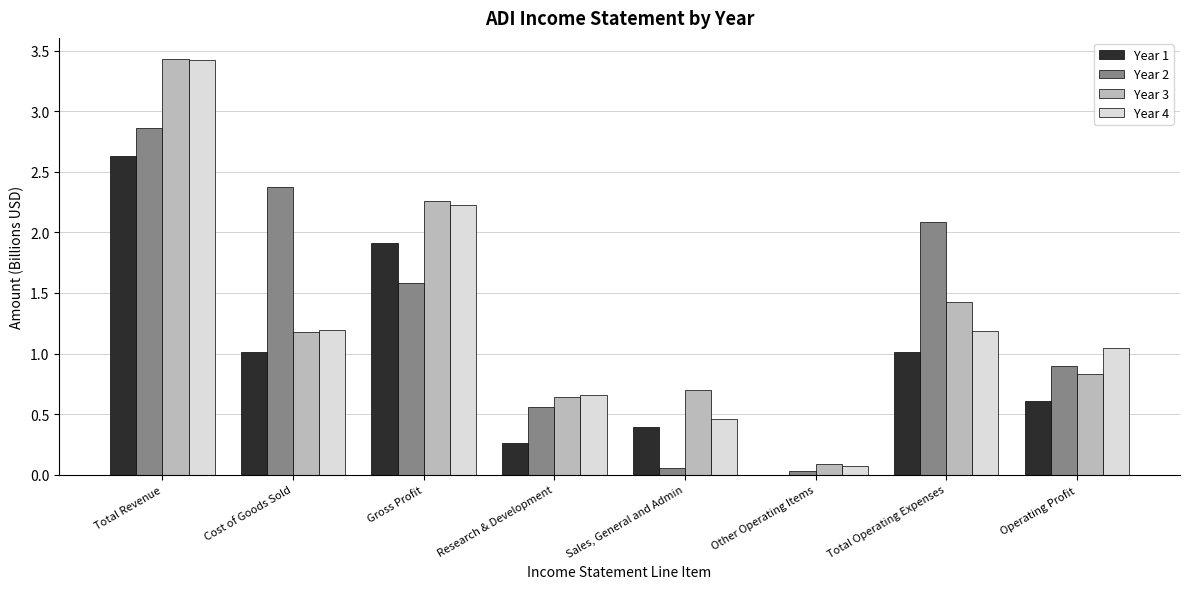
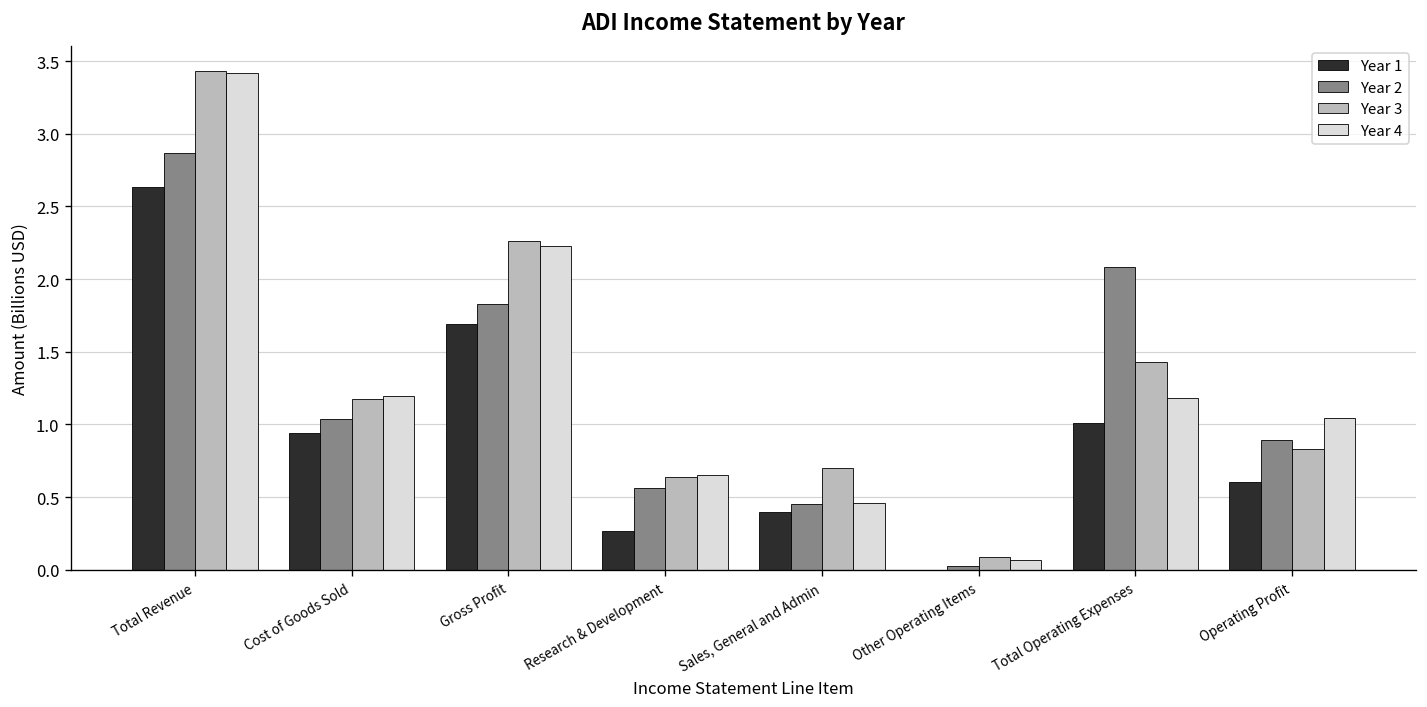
Year 1, Cost of Goods Sold: 1.02 -> 0.94
Year 2, Cost of Goods Sold: 2.37 -> 1.03
Year 1, Gross Profit: 1.92 -> 1.69
Year 2, Gross Profit: 1.58 -> 1.83
Year 2, Sales, General and Admin: 0.05 -> 0.45
